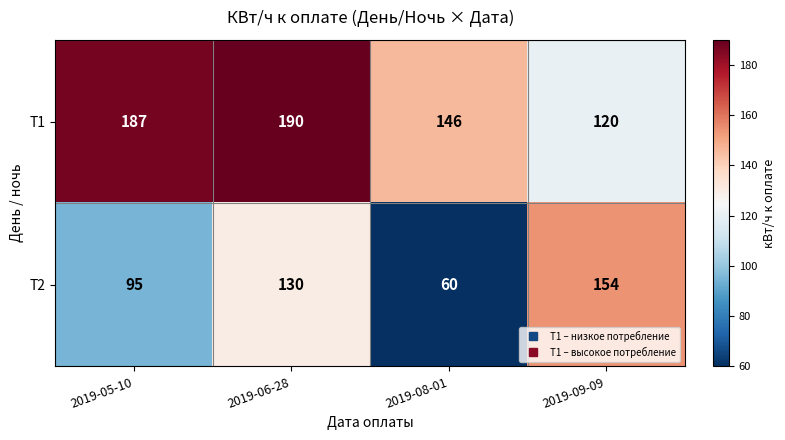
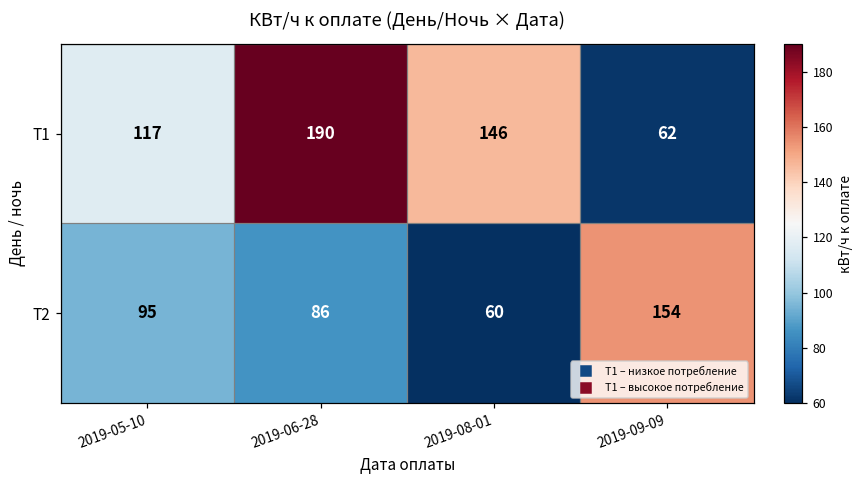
Т1, 2019-05-10: 187 -> 117
Т1, 2019-09-09: 120 -> 62
Т2, 2019-06-28: 130 -> 86
